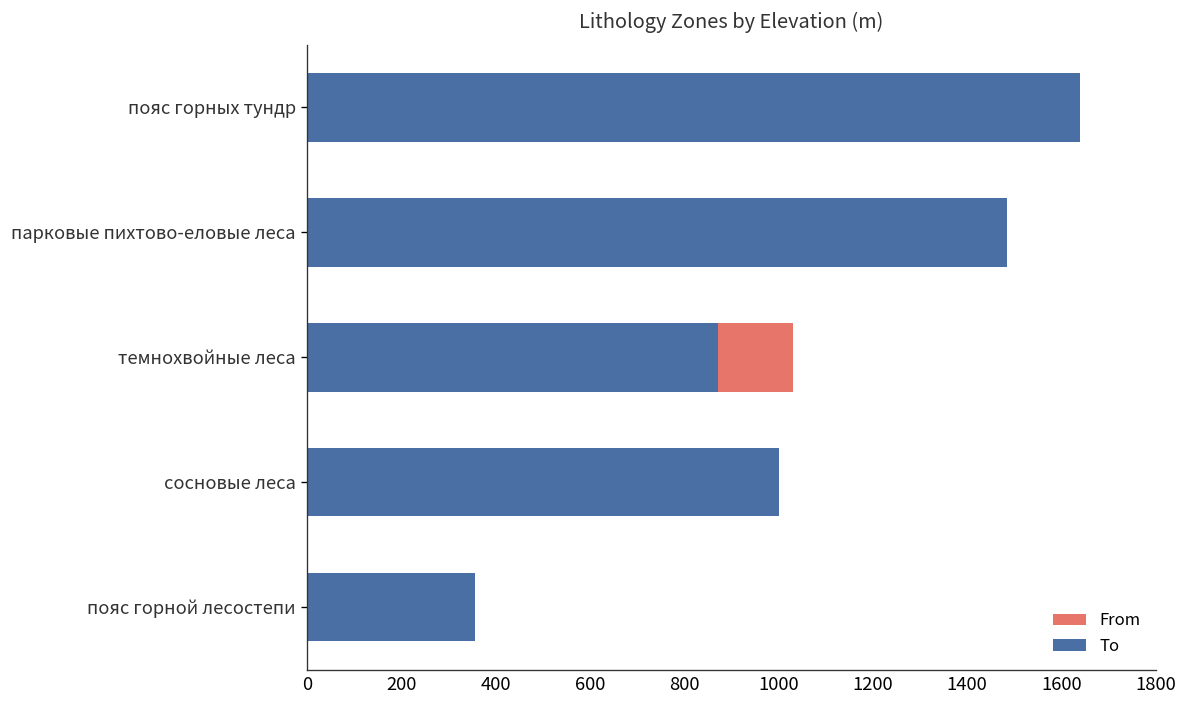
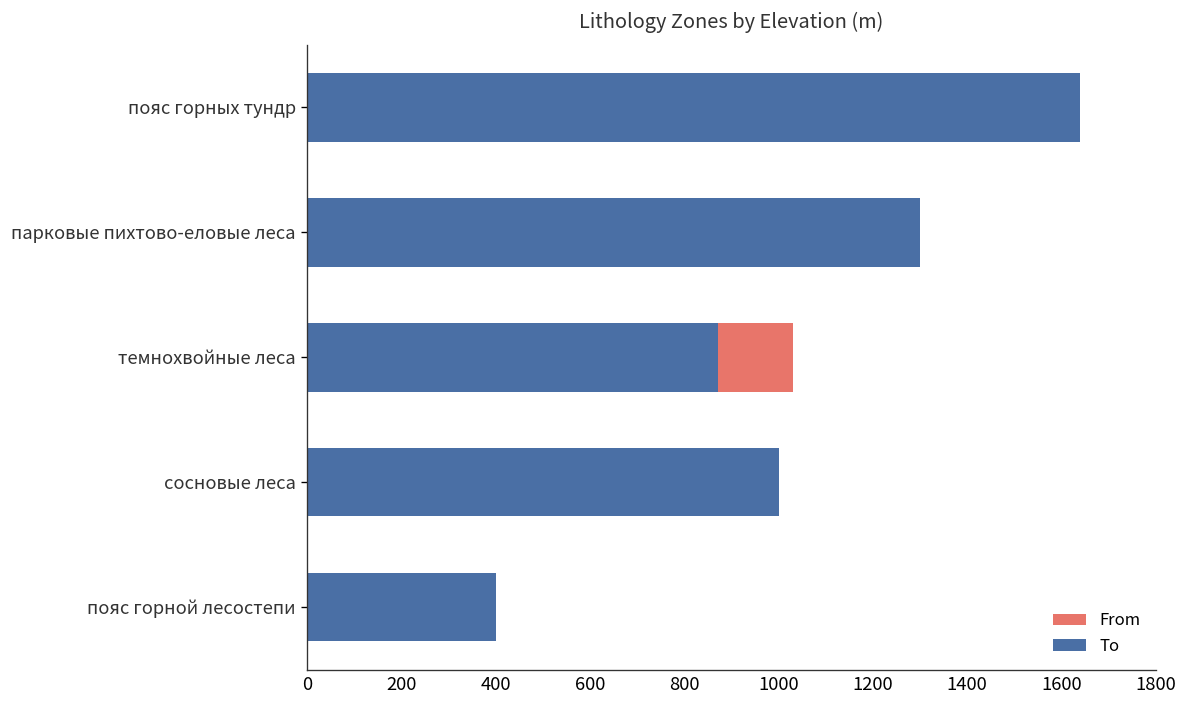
To, парковые пихтово-еловые леса: 1480 -> 1300
To, пояс горной лесостепи: 360 -> 400
